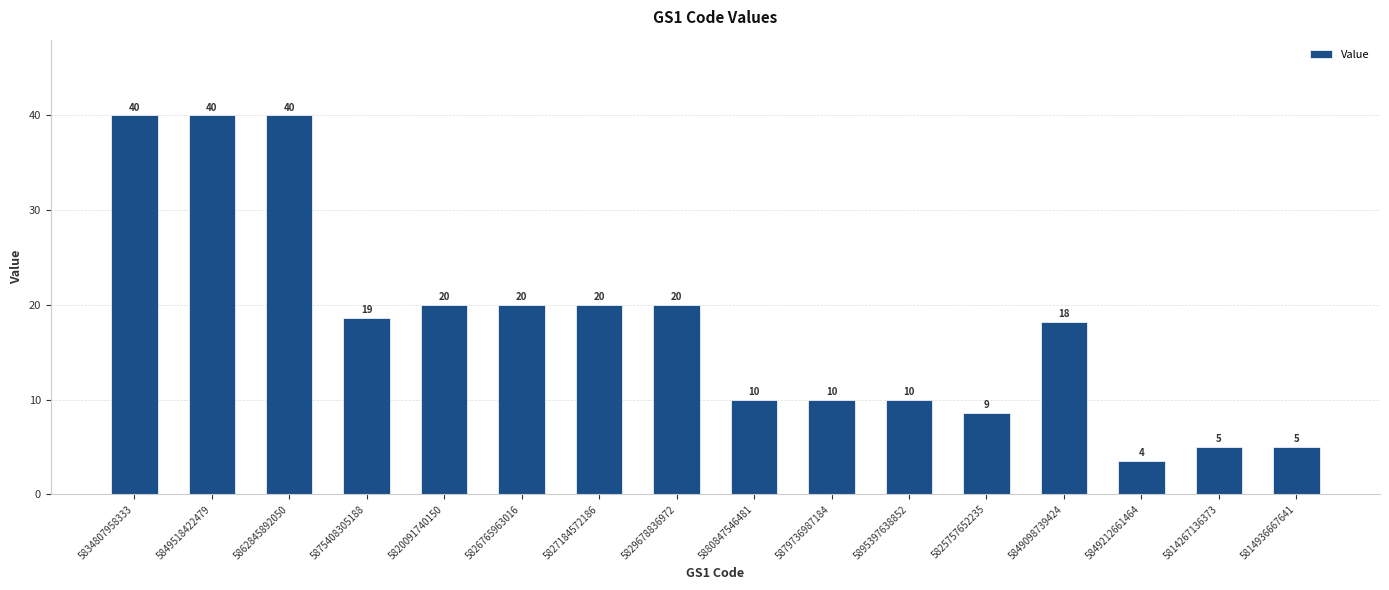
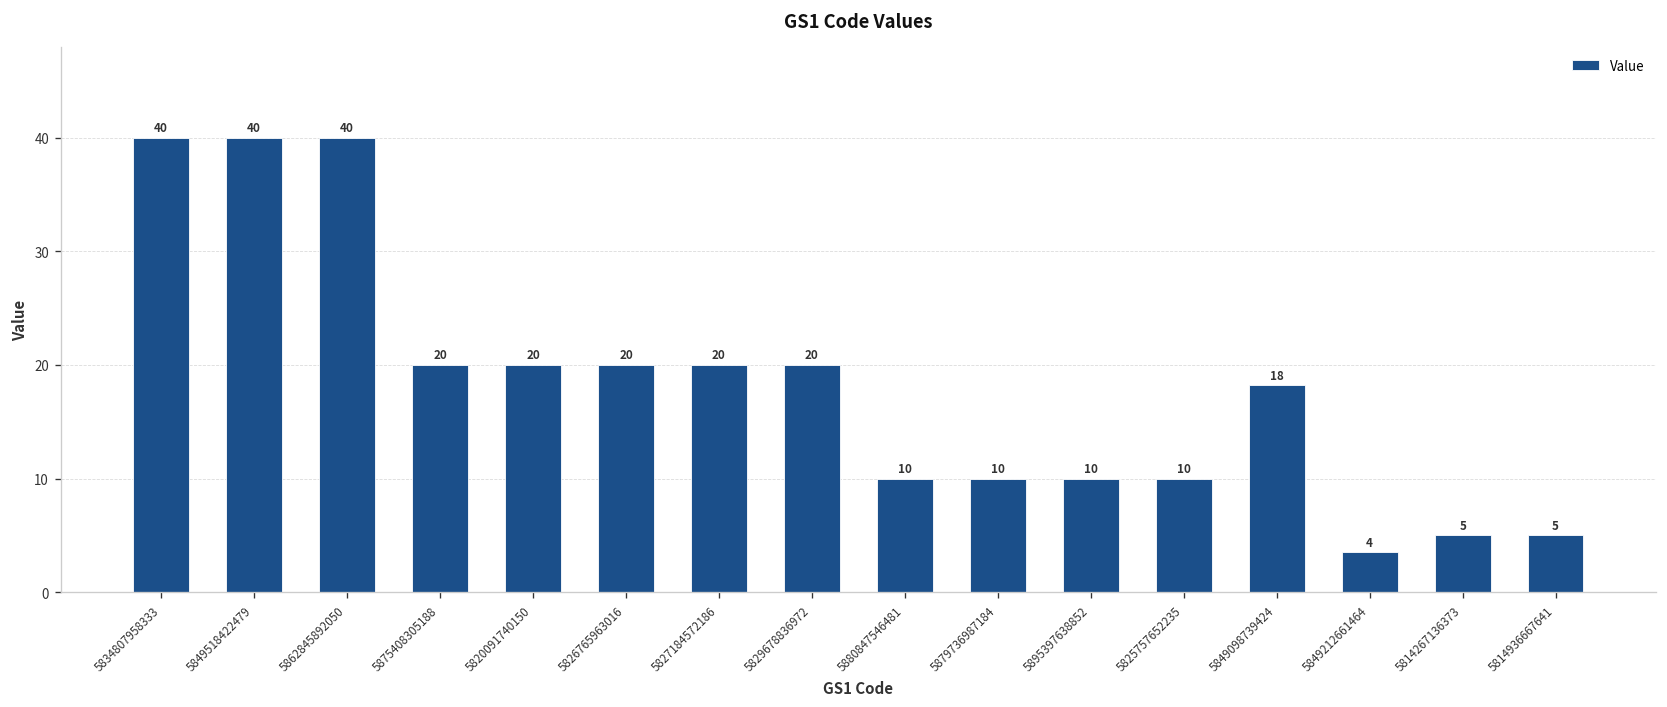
5875408305188: 19 -> 20
5825757652235: 9 -> 10
